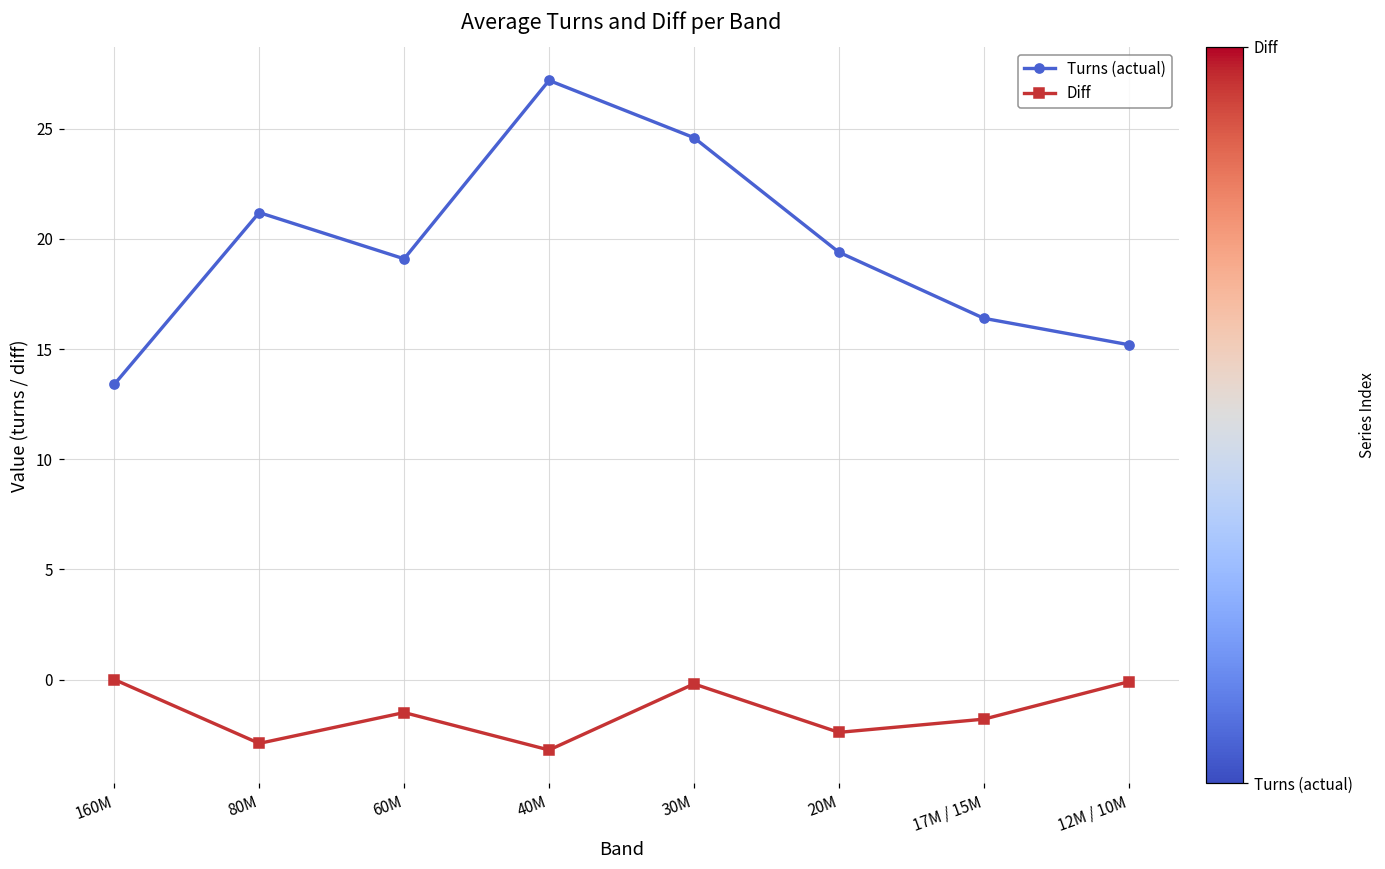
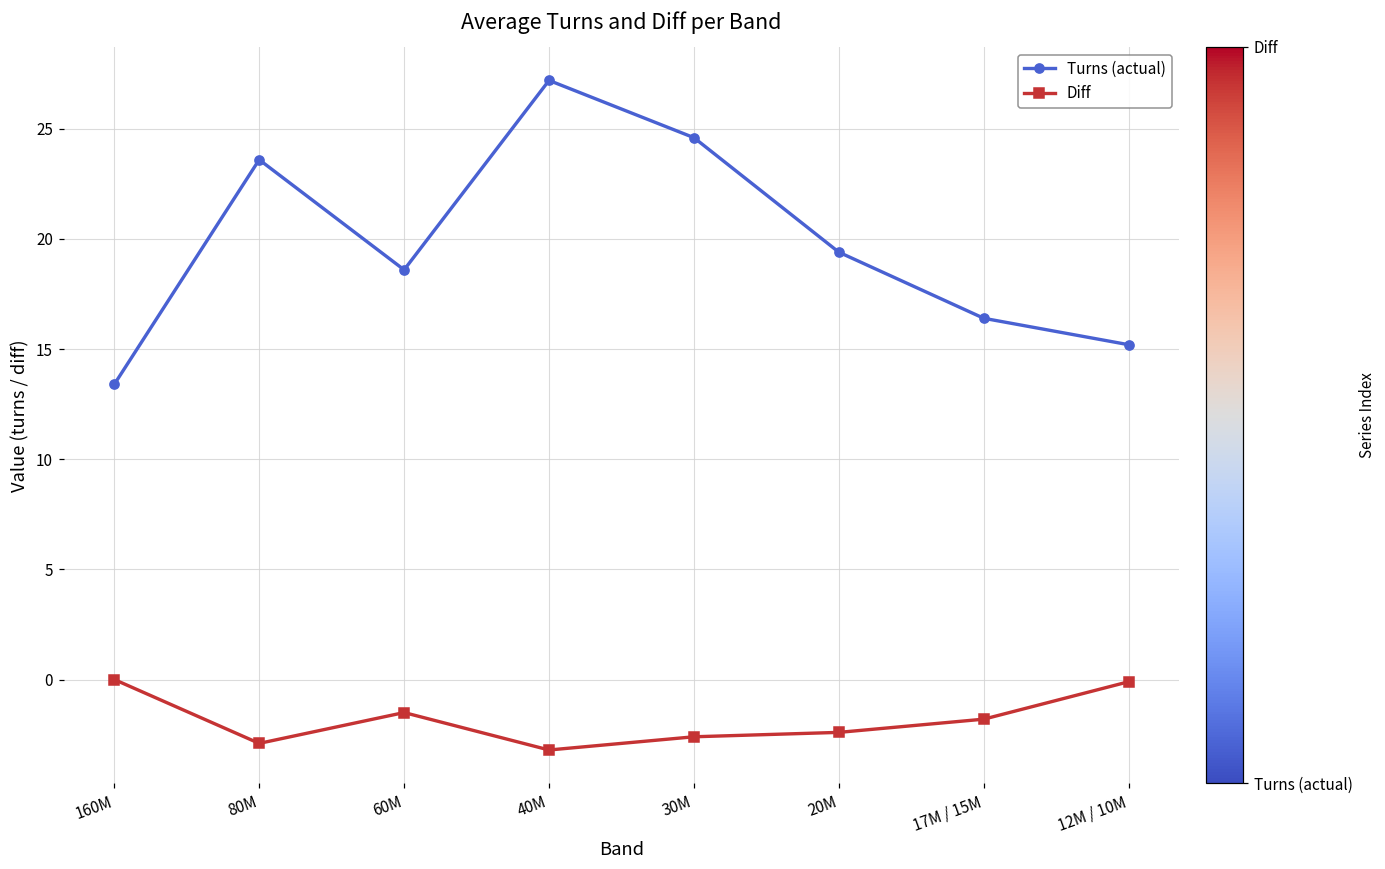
Turns (actual), 80M: 21.2 -> 23.6
Turns (actual), 60M: 19.1 -> 18.6
Diff, 30M: -0.2 -> -2.6
